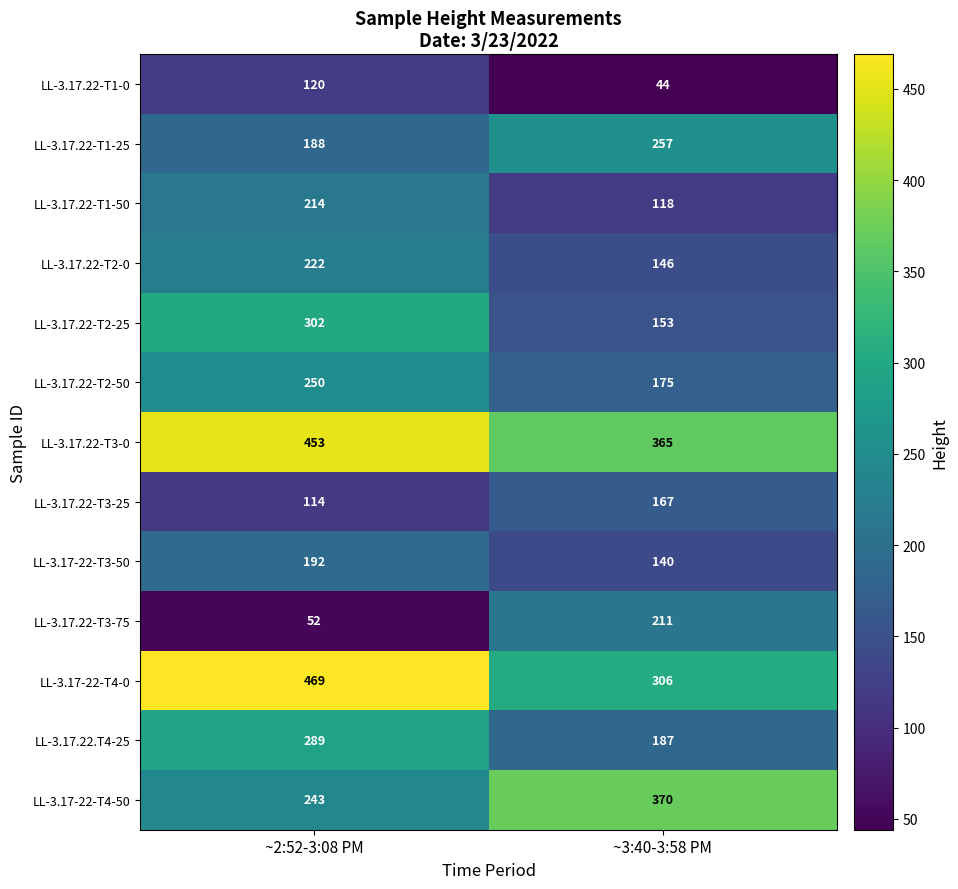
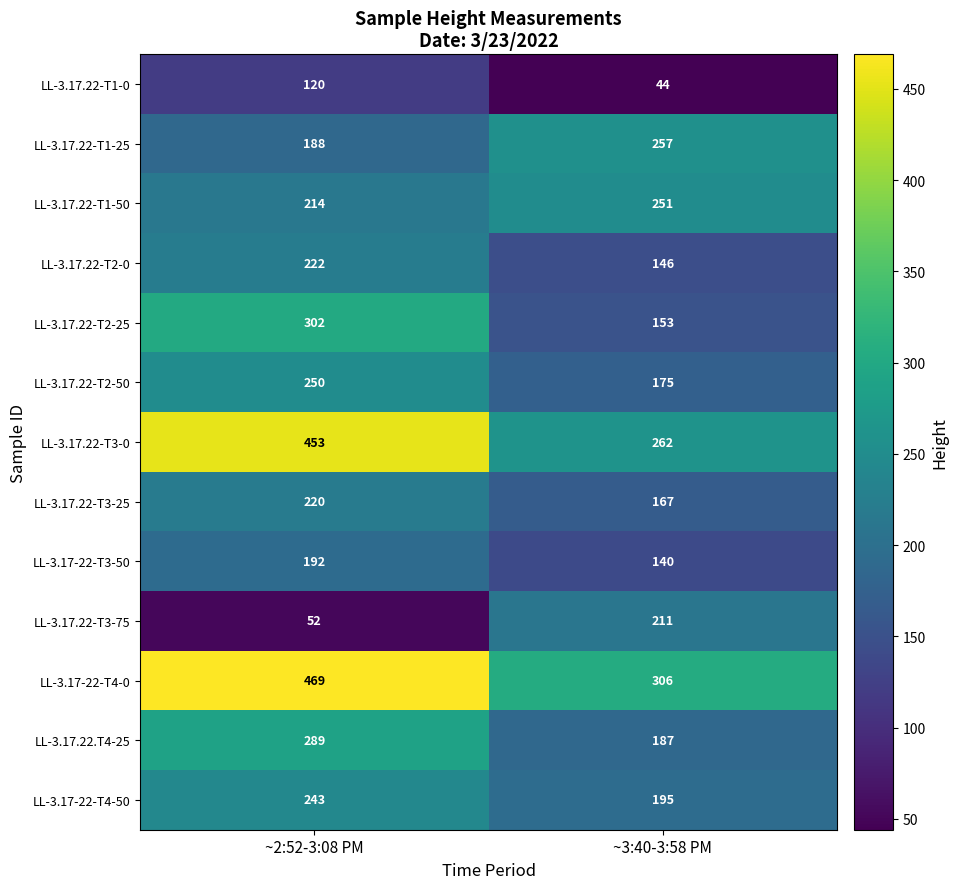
LL-3.17.22-T1-50, ~3:40-3:58 PM: 118 -> 251
LL-3.17.22-T3-0, ~3:40-3:58 PM: 365 -> 262
LL-3.17.22-T3-25, ~2:52-3:08 PM: 114 -> 220
LL-3.17-22-T4-50, ~3:40-3:58 PM: 370 -> 195
